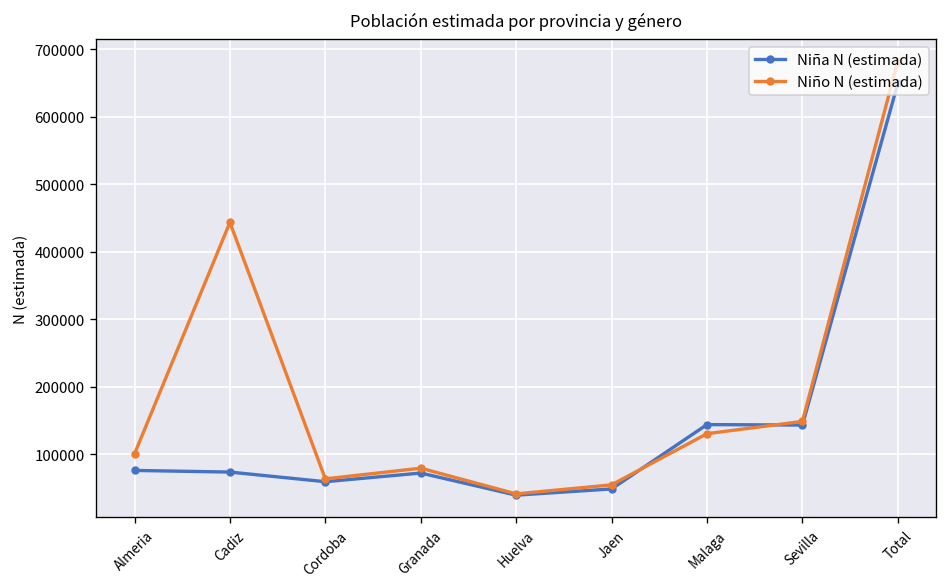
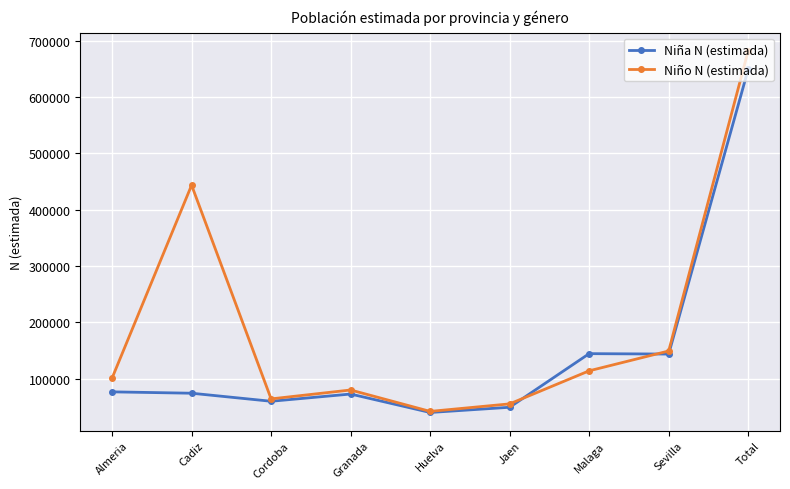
Niño N (estimada), Malaga: 130000 -> 110000
